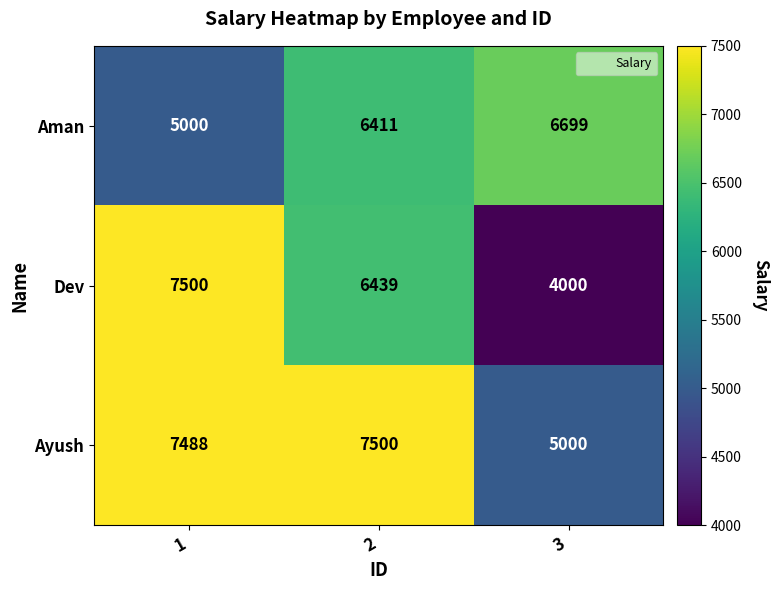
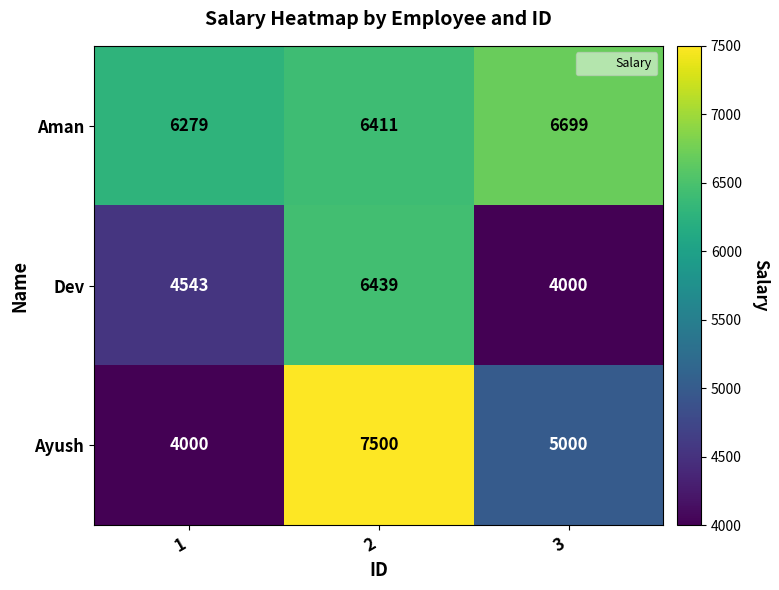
Aman, 1: 5000 -> 6279
Dev, 1: 7500 -> 4543
Ayush, 1: 7488 -> 4000
